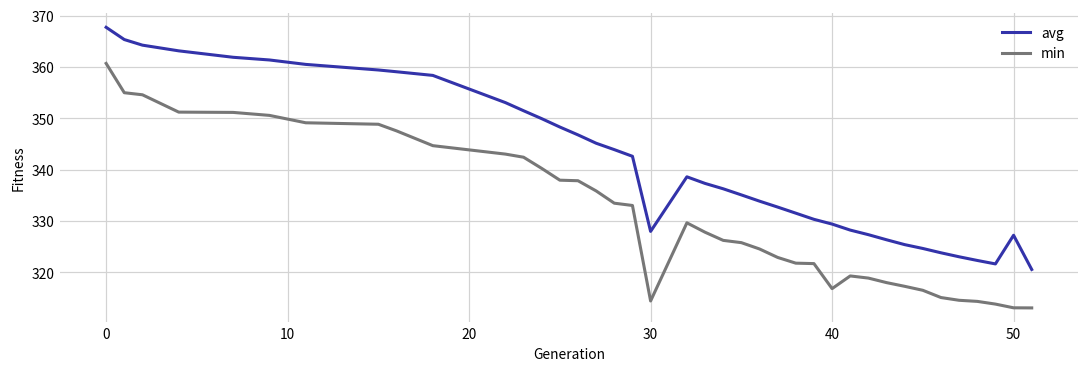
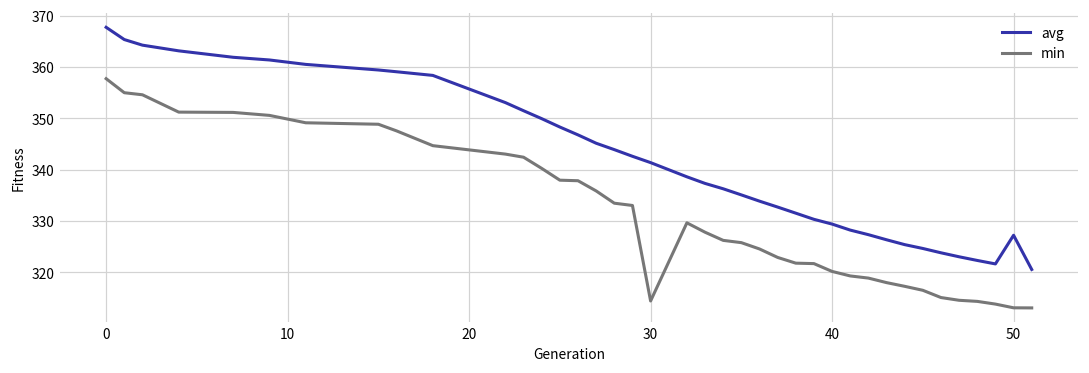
min, 0: 361 -> 358
avg, 30: 328 -> 341
min, 40: 317 -> 320
